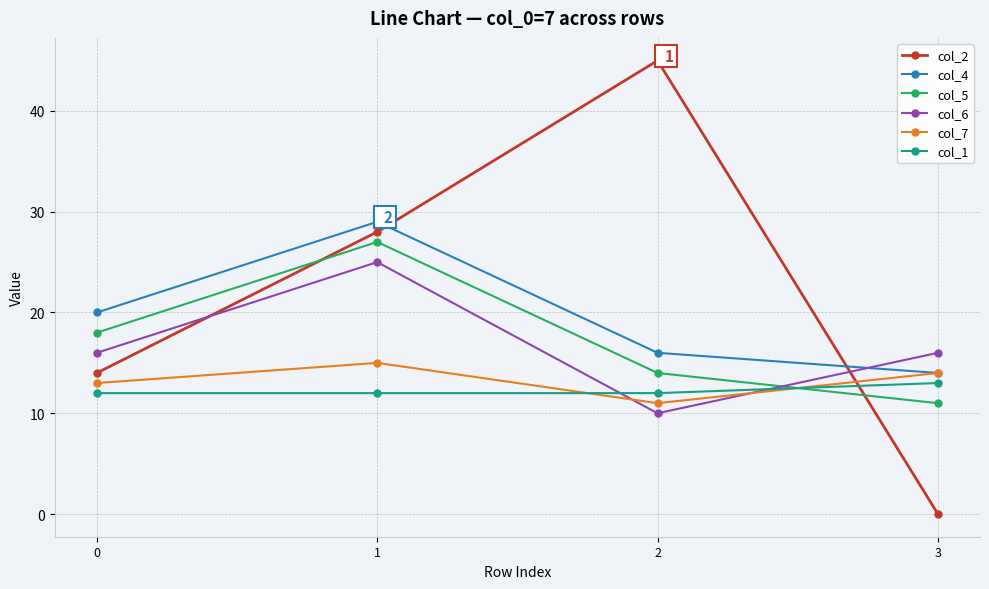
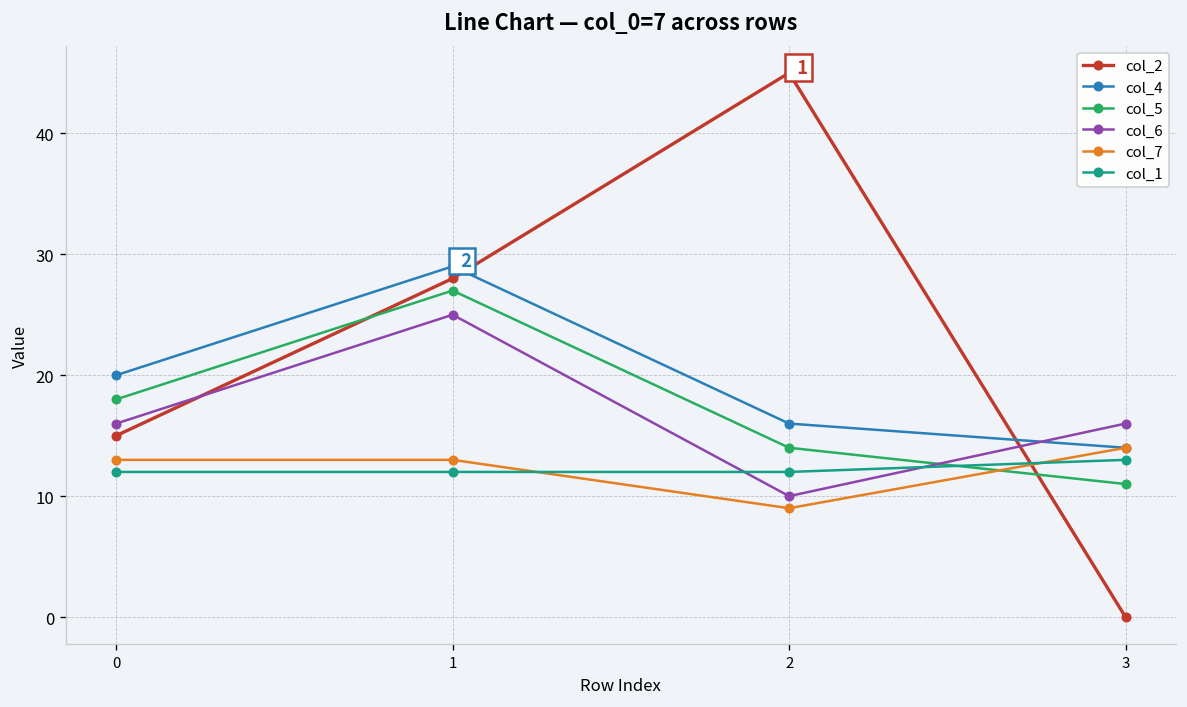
col_2, 0: 14 -> 15
col_7, 1: 15 -> 13
col_7, 2: 11 -> 9
